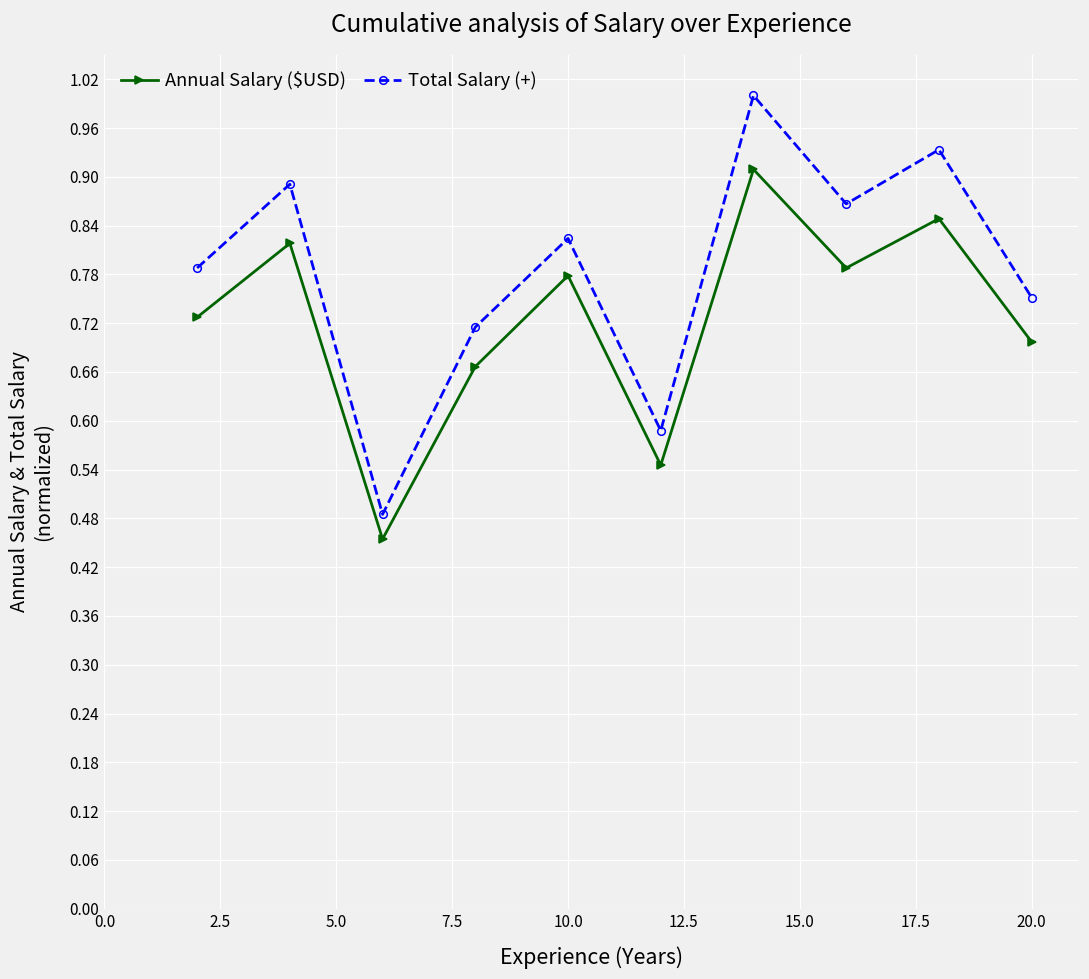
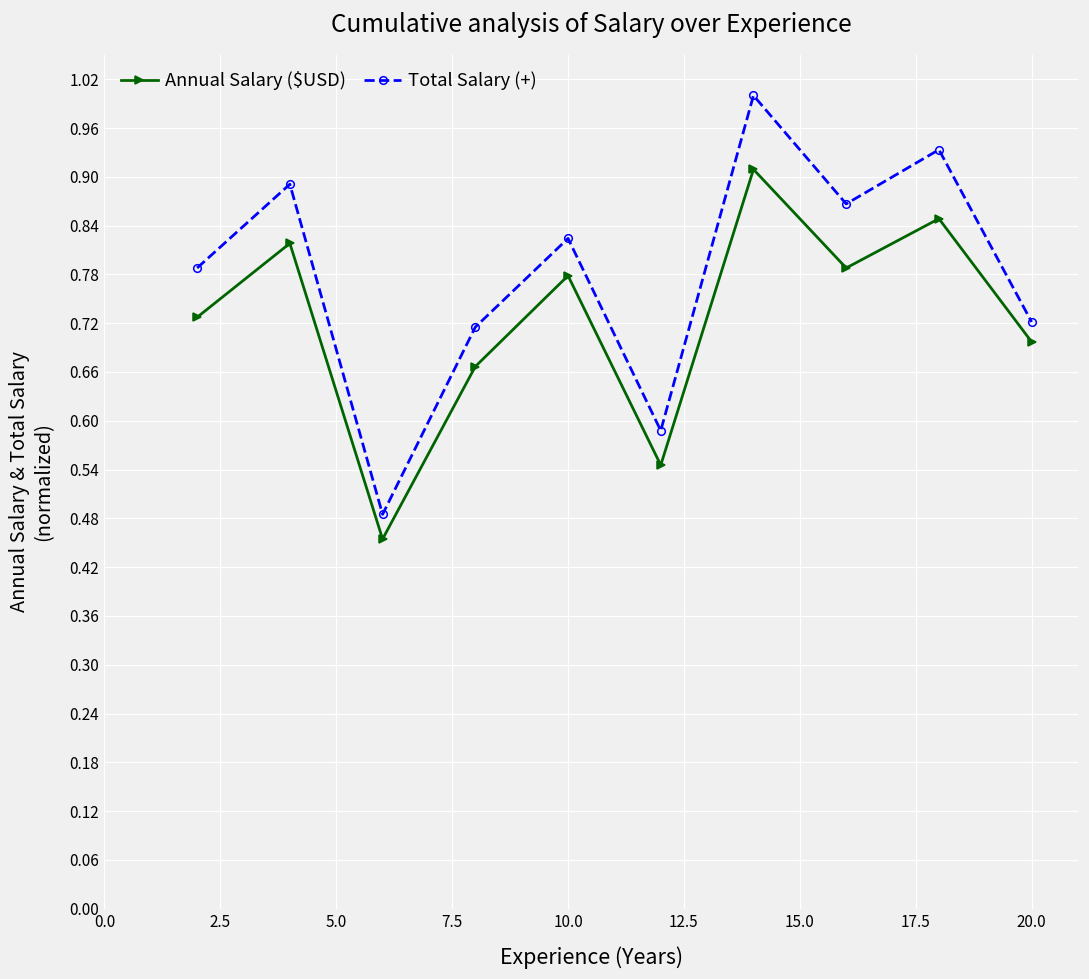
Total Salary (+), 20.0: 0.75 -> 0.72
